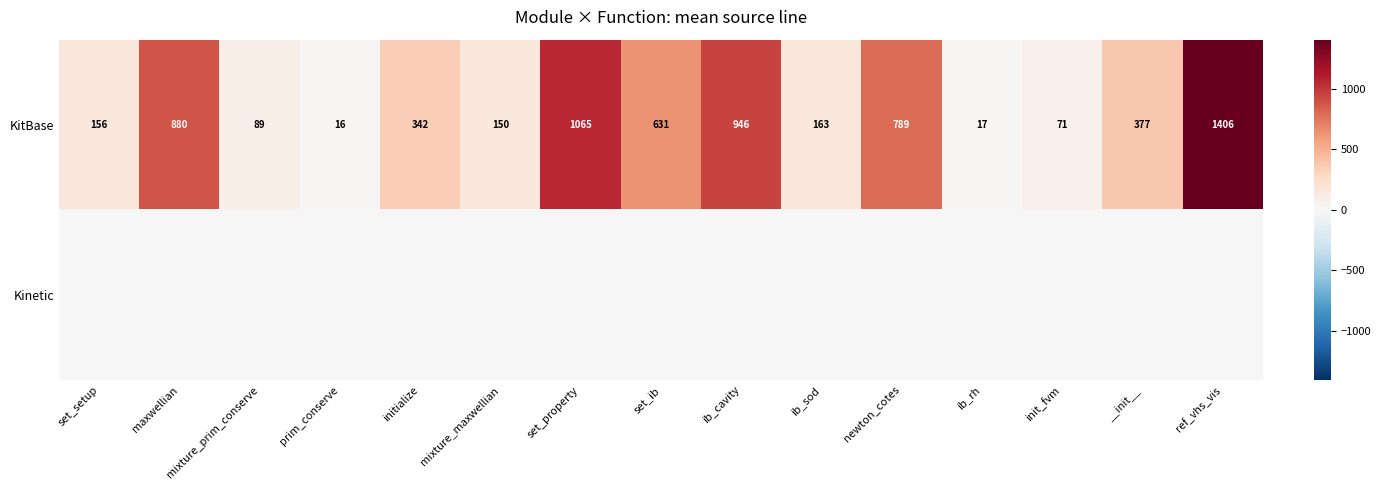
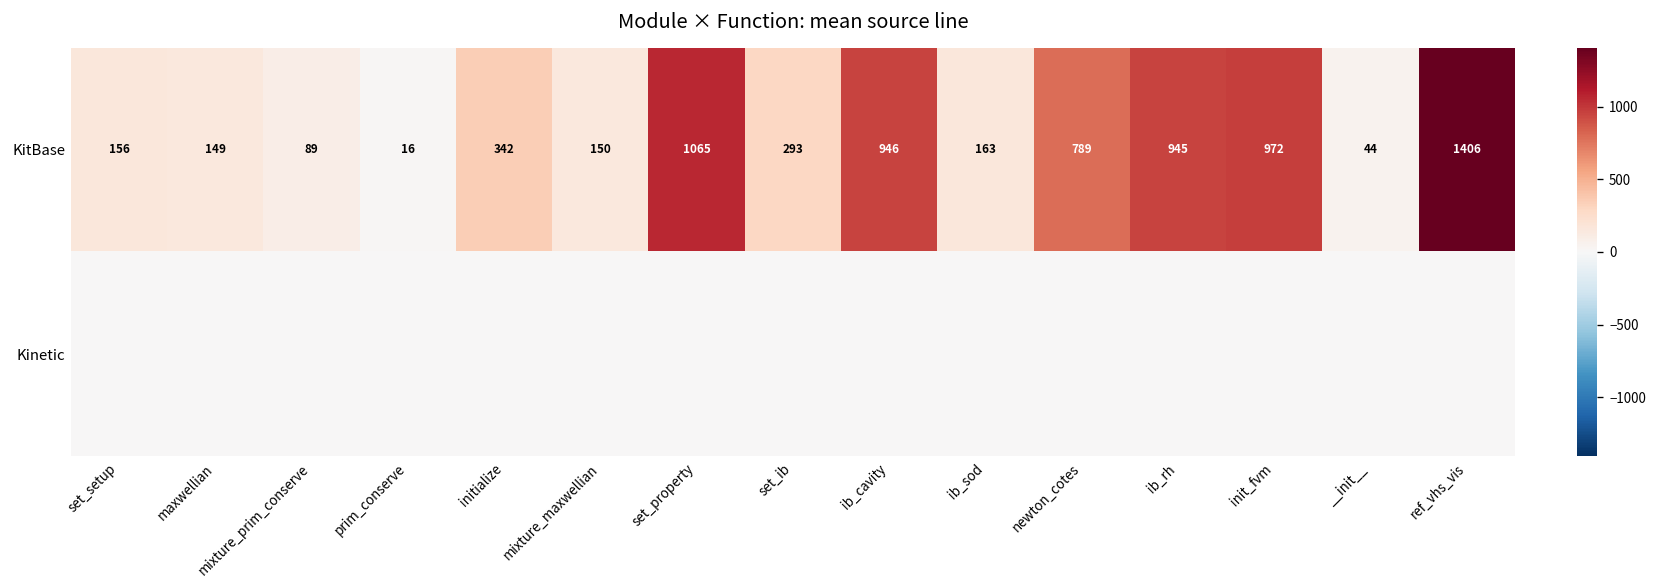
KitBase, maxwellian: 880 -> 149
KitBase, set_ib: 631 -> 293
KitBase, ib_rh: 17 -> 945
KitBase, init_fvm: 71 -> 972
KitBase, __init__: 377 -> 44
